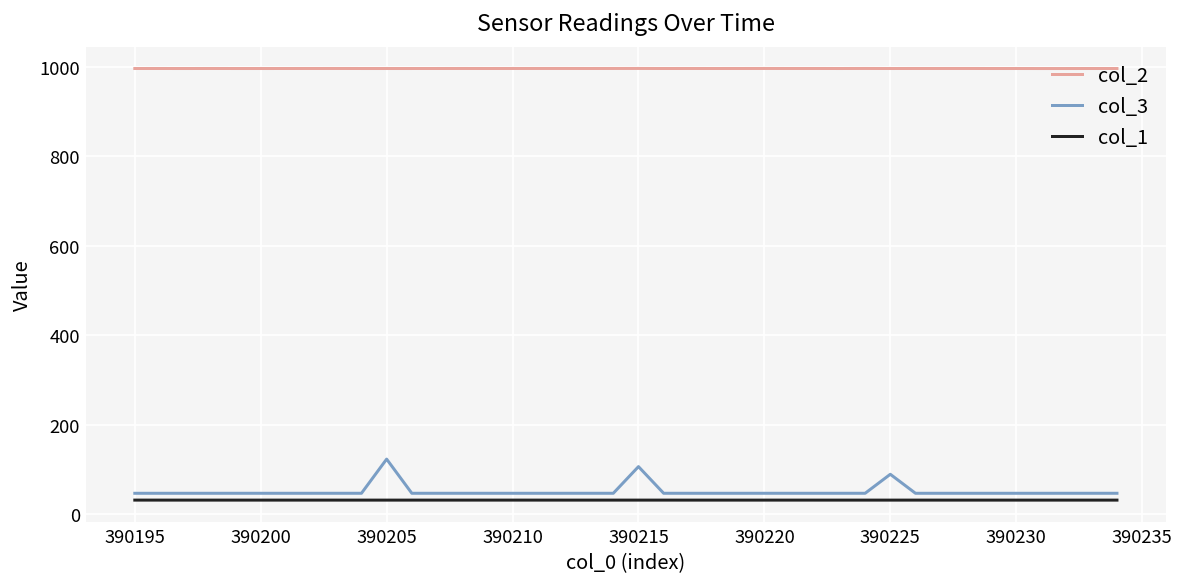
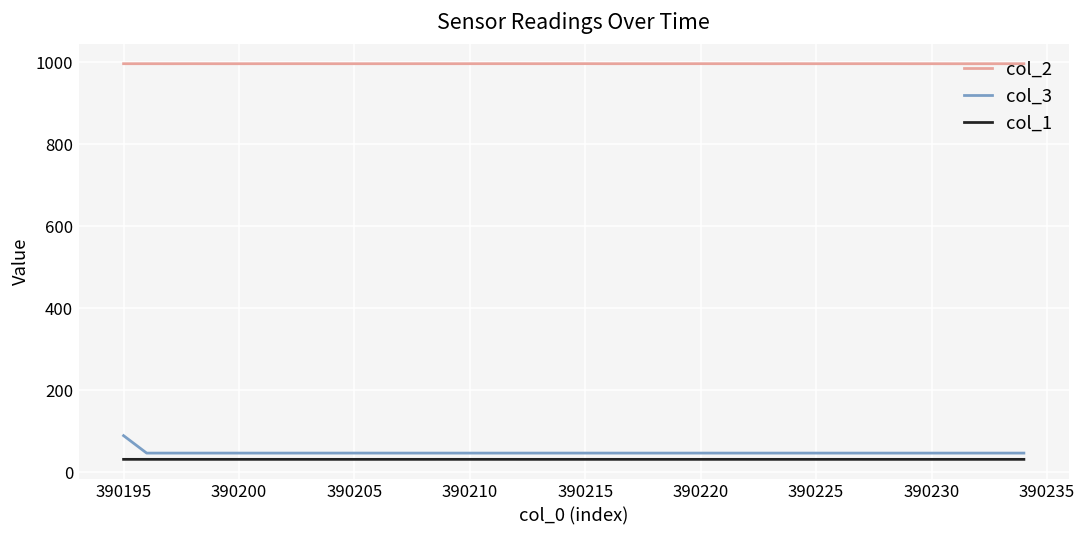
col_3, 390195: 50 -> 90
col_3, 390205: 120 -> 50
col_3, 390215: 110 -> 50
col_3, 390225: 90 -> 50
